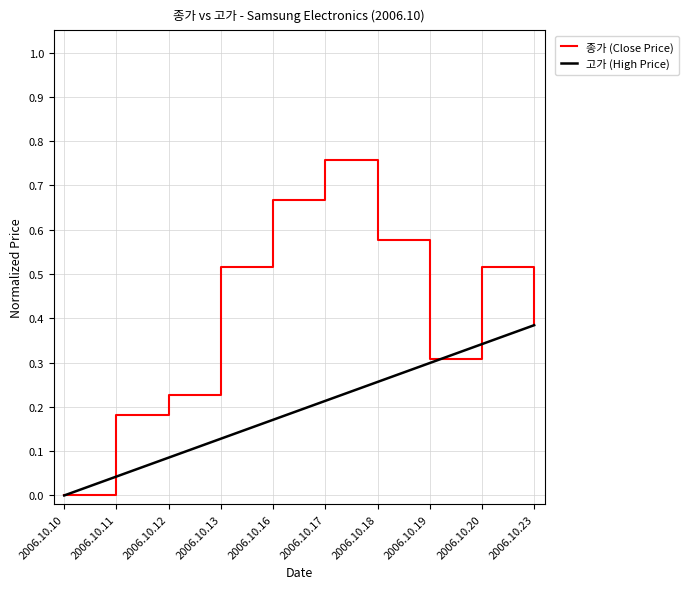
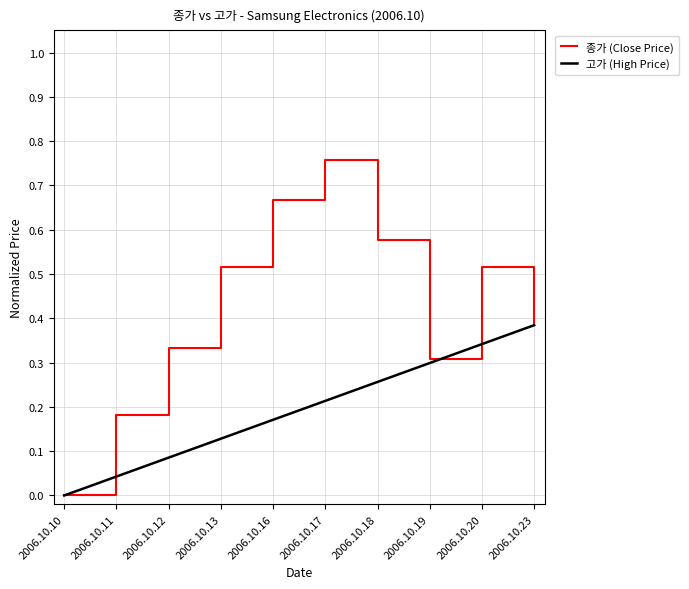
종가 (Close Price), 2006.10.12: 0.23 -> 0.33
